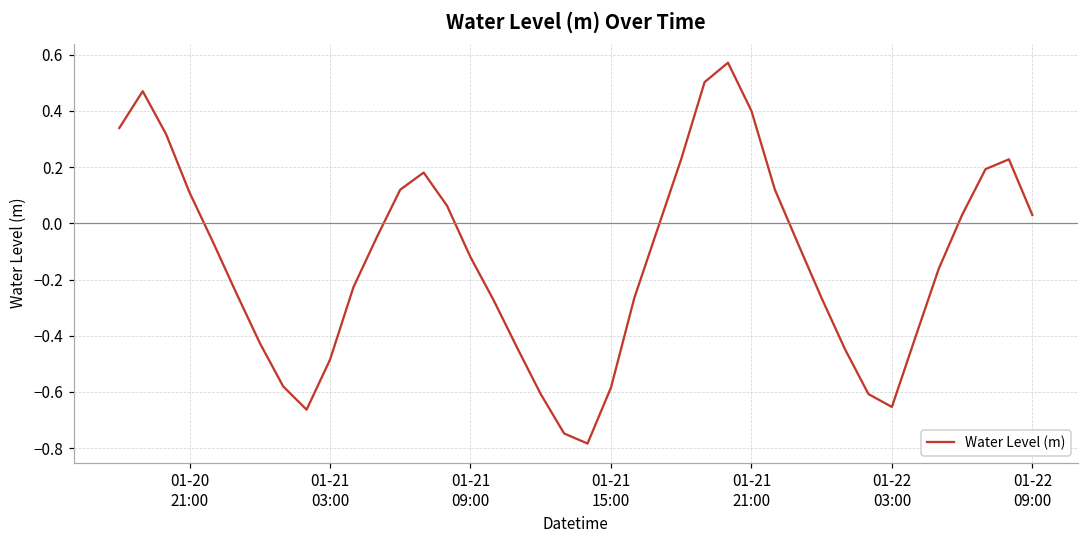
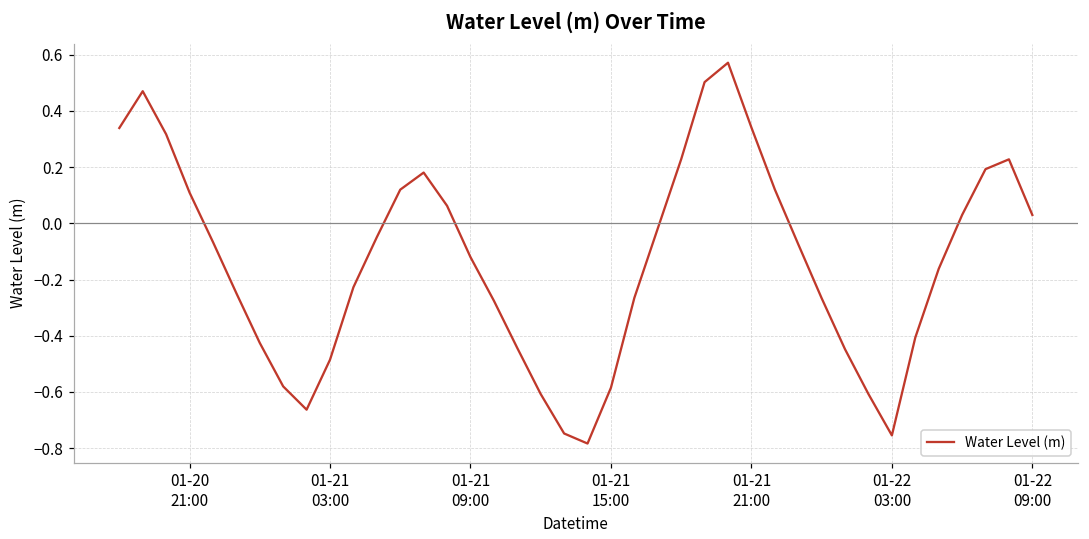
01-21 21:00: 0.40 -> 0.34
01-22 03:00: -0.65 -> -0.75
